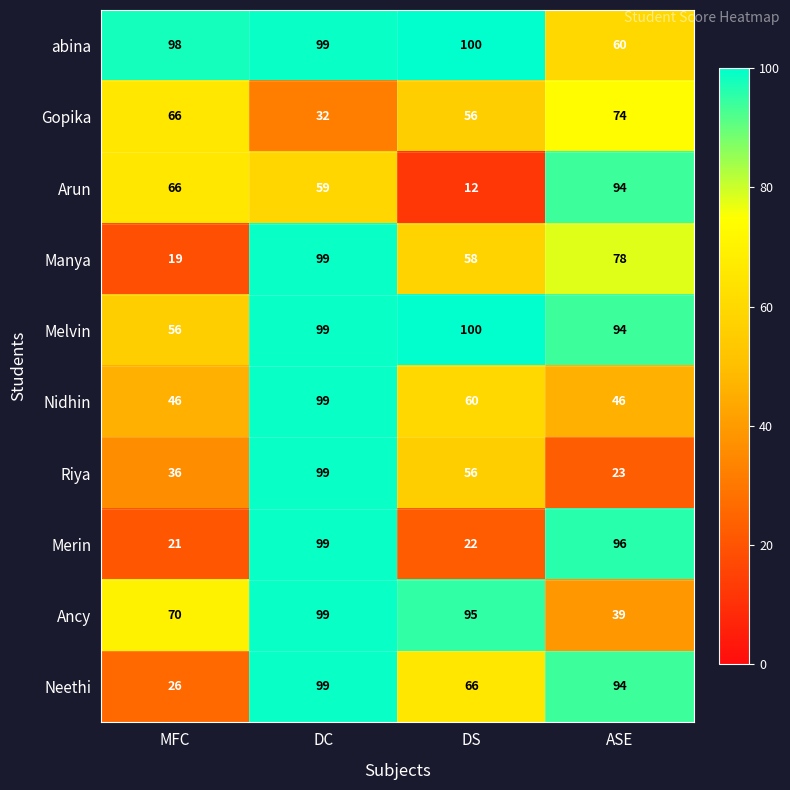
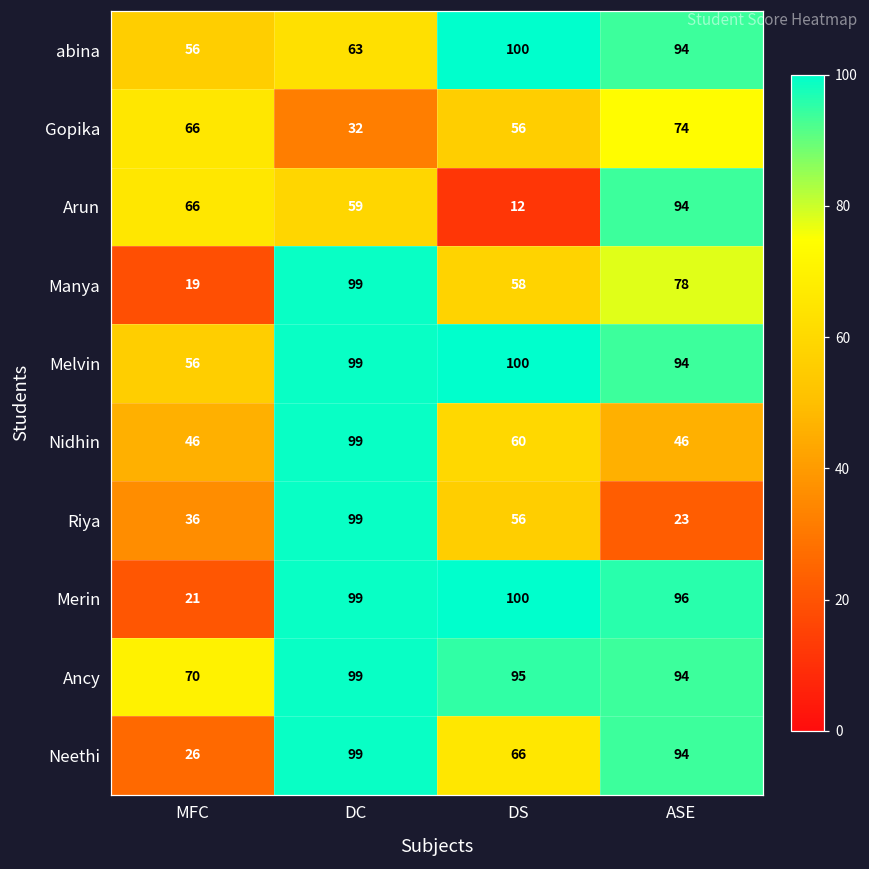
abina, MFC: 98 -> 56
abina, DC: 99 -> 63
abina, ASE: 60 -> 94
Merin, DS: 22 -> 100
Ancy, ASE: 39 -> 94
